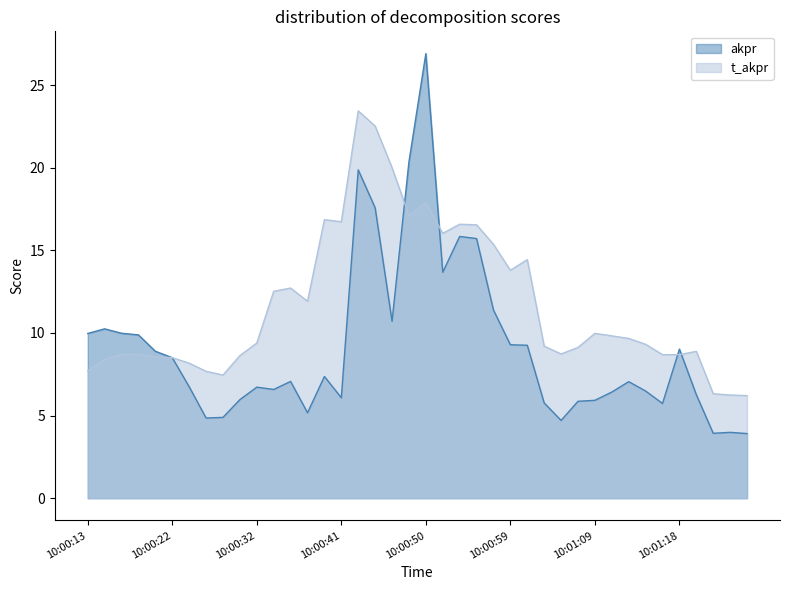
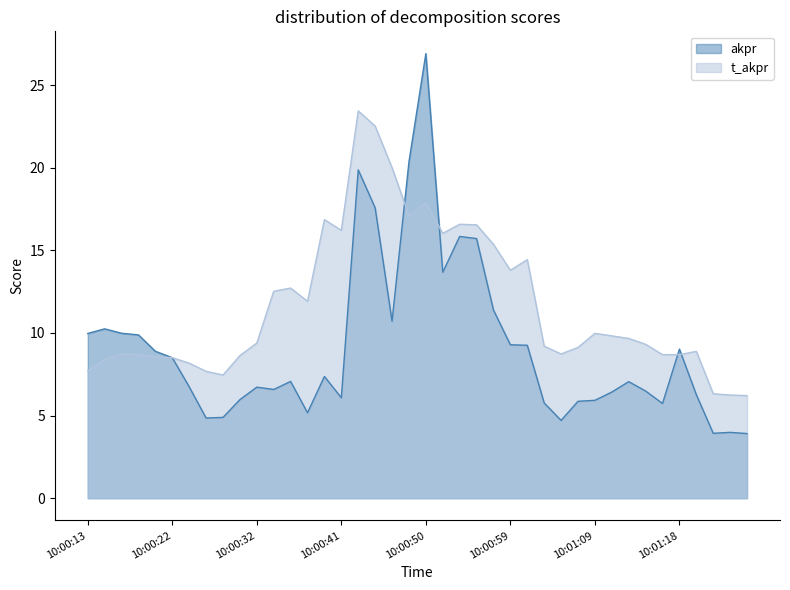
t_akpr, 10:00:41: 16.7 -> 16.2
